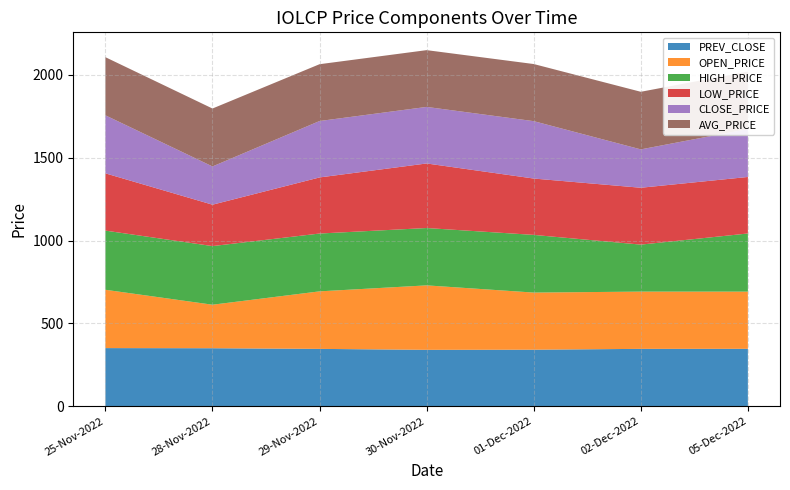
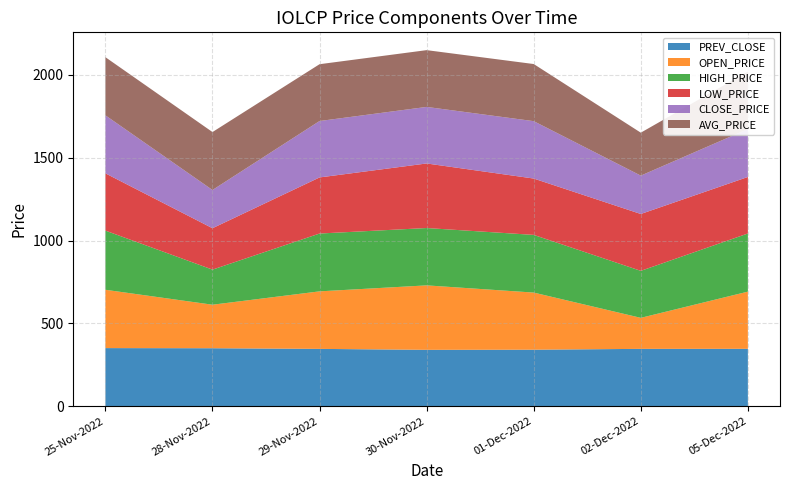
HIGH_PRICE, 28-Nov-2022: 350 -> 210
OPEN_PRICE, 02-Dec-2022: 350 -> 190
AVG_PRICE, 02-Dec-2022: 350 -> 260
